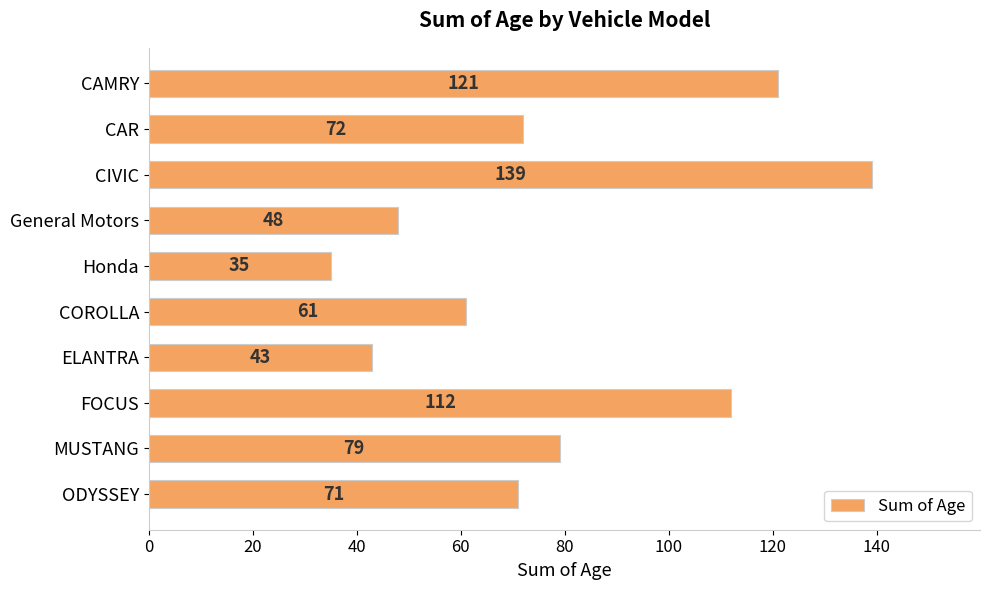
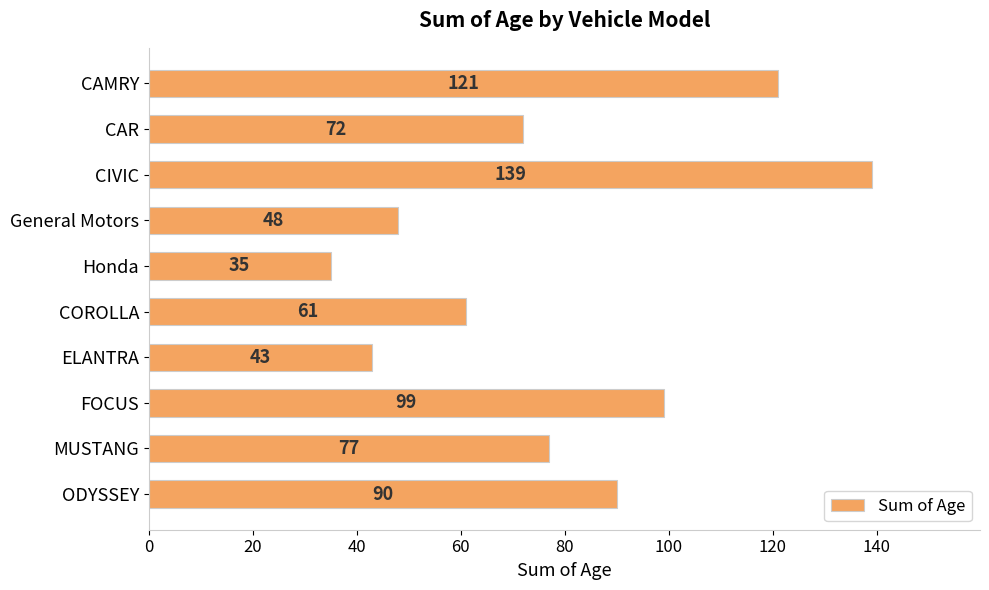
FOCUS: 112 -> 99
MUSTANG: 79 -> 77
ODYSSEY: 71 -> 90
